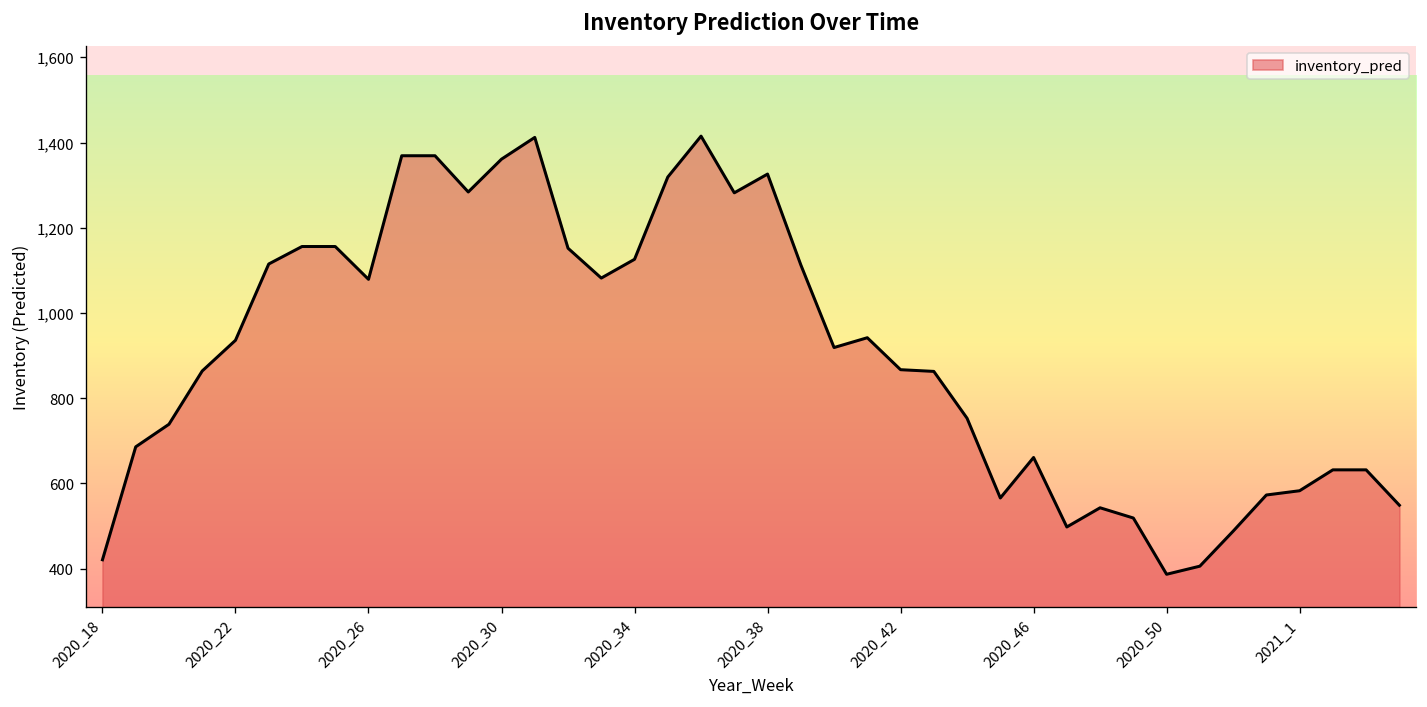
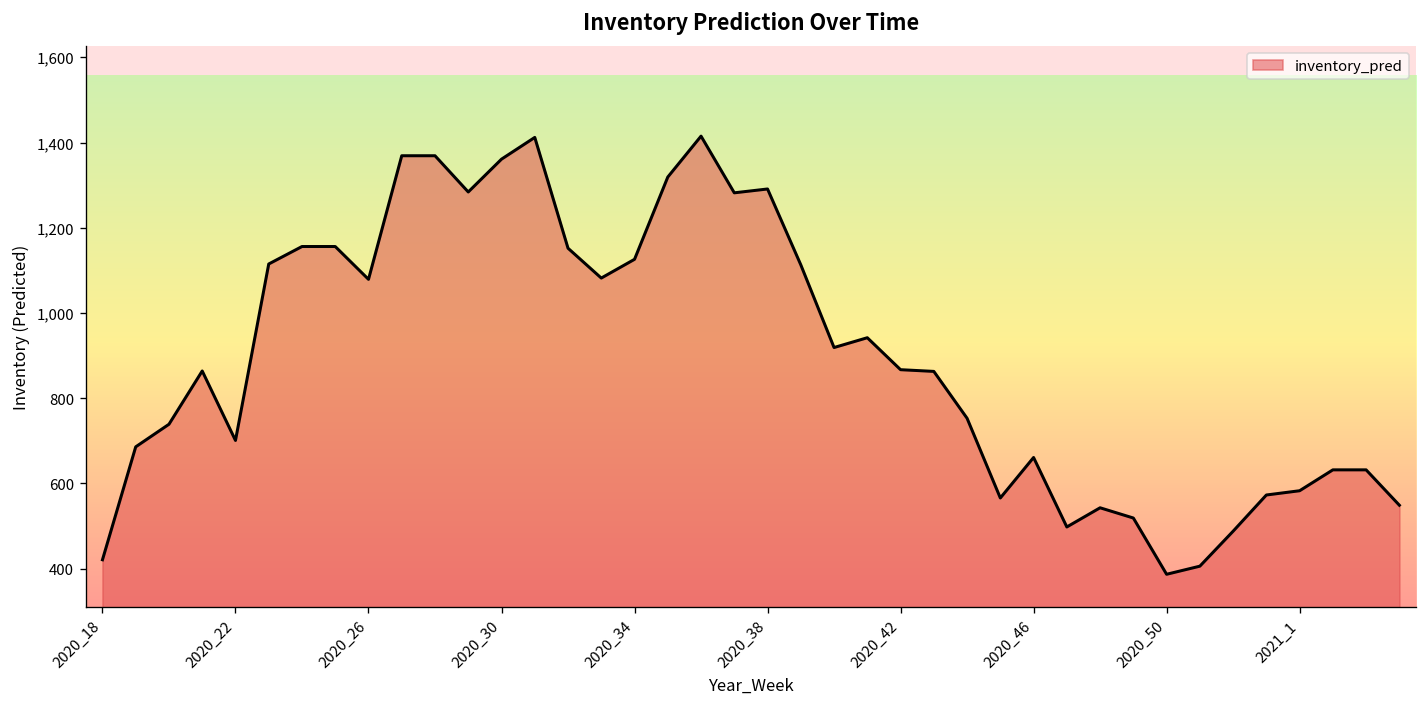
2020_22: 940 -> 700
2020_38: 1,330 -> 1,290
